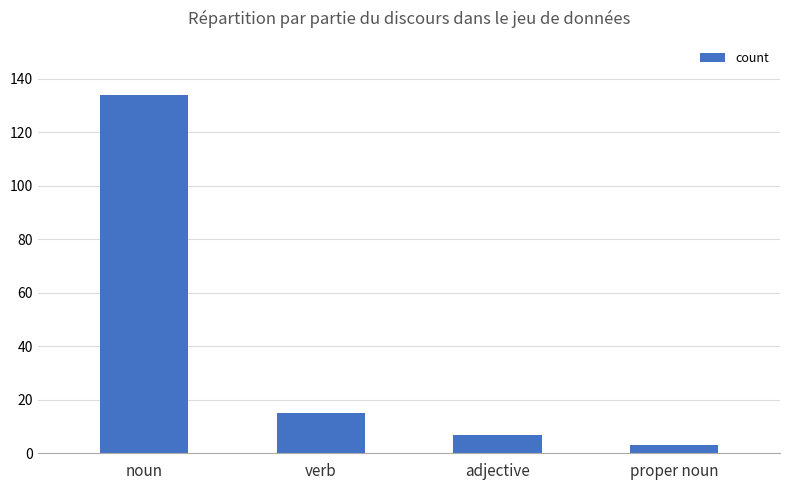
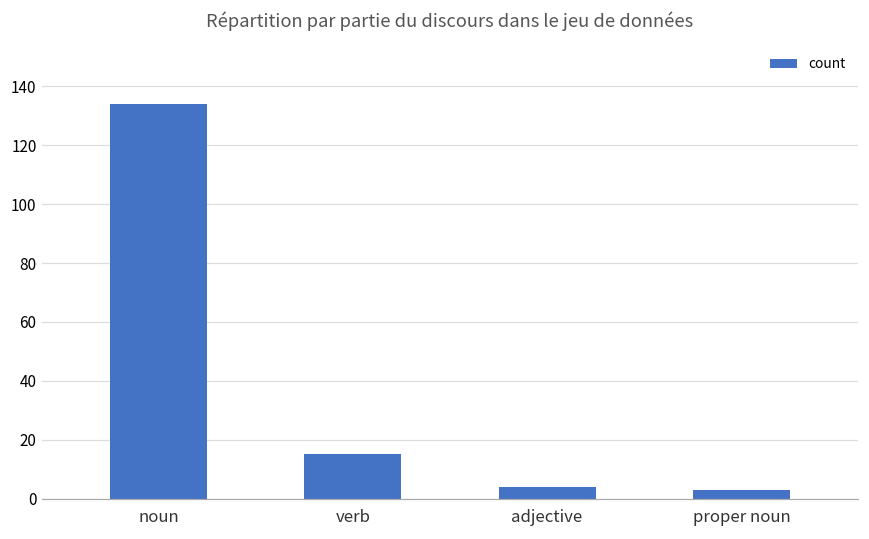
adjective: 7 -> 4
